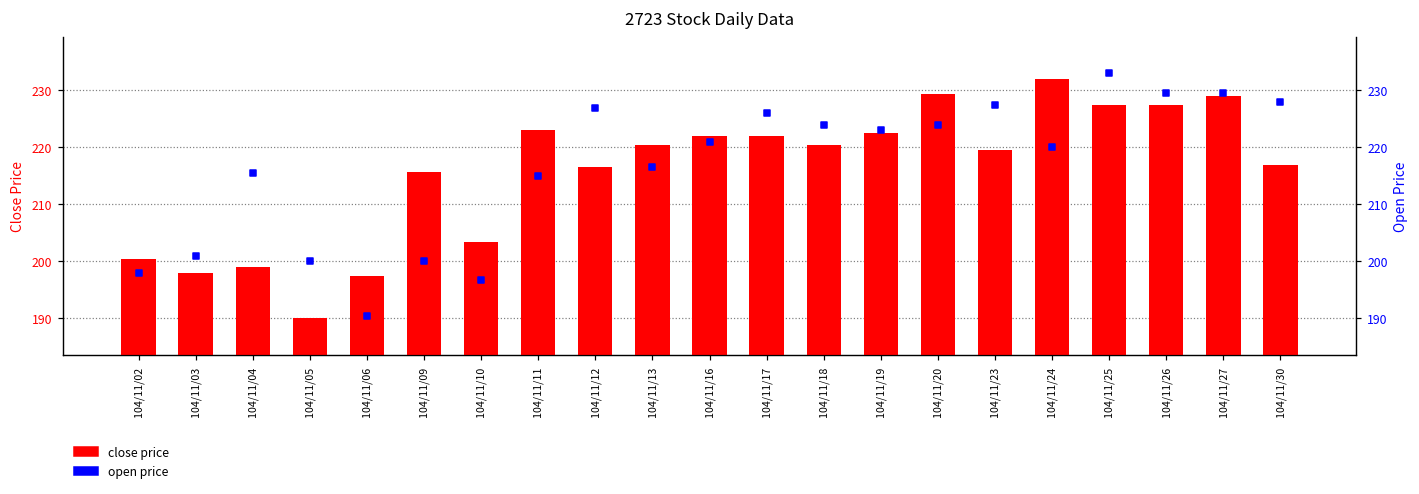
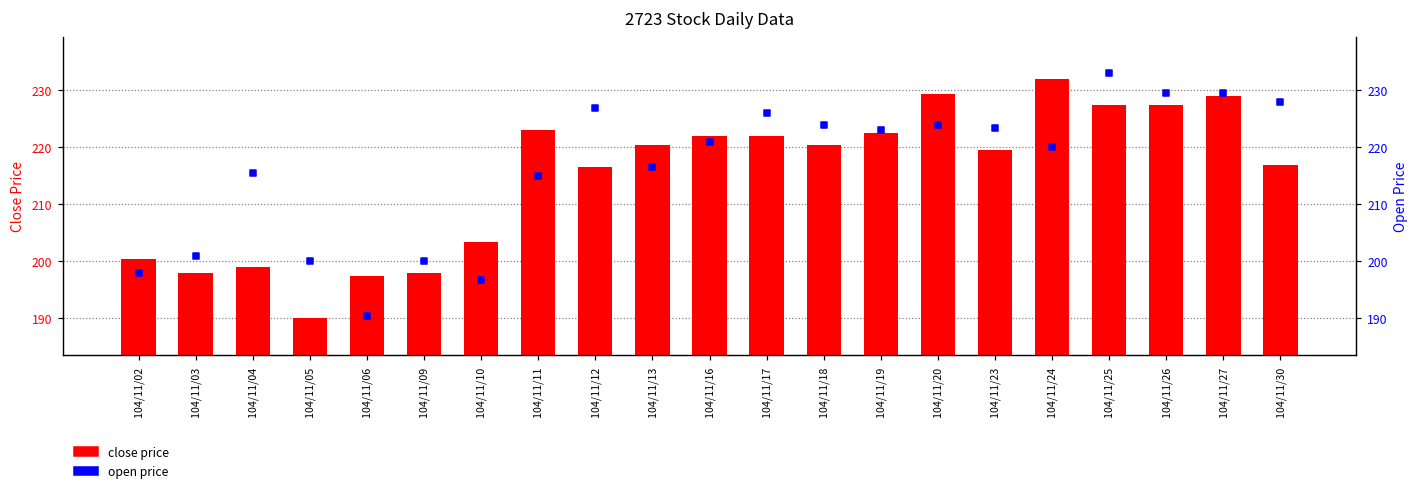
close price, 104/11/09: 216 -> 198
open price, 104/11/23: 228 -> 223
